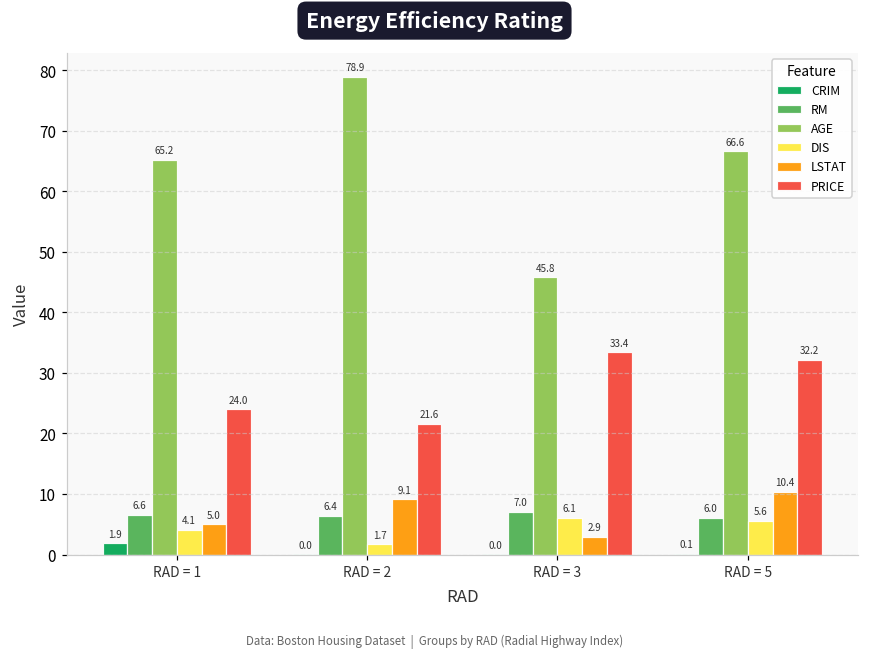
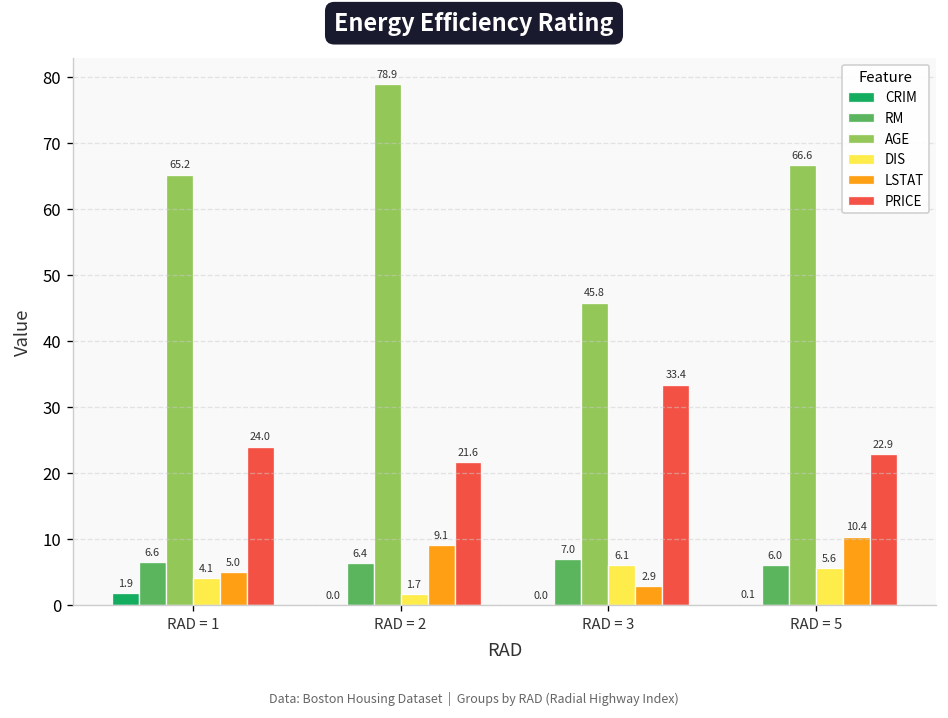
PRICE, RAD = 5: 32.2 -> 22.9
